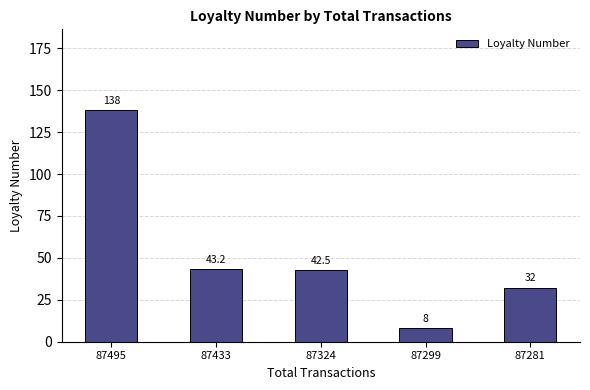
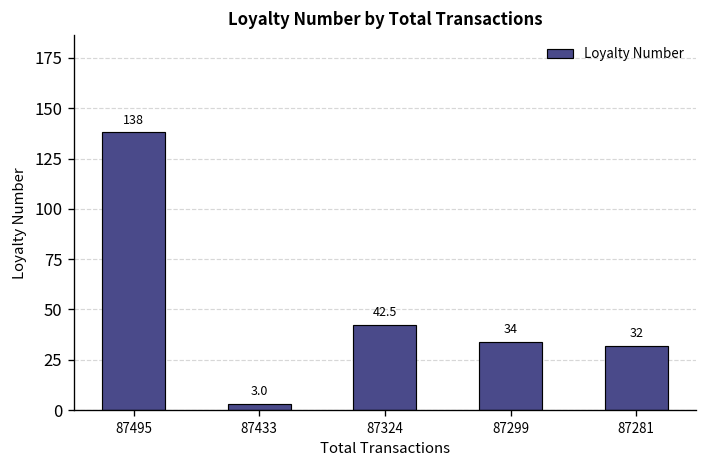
87433: 43.2 -> 3.0
87299: 8 -> 34
